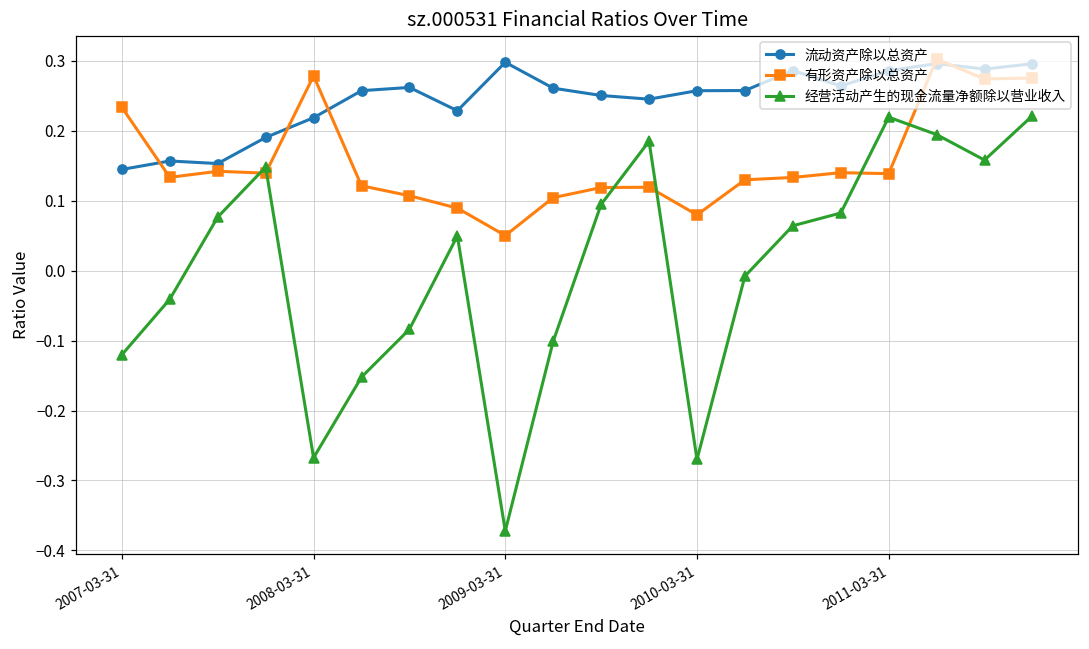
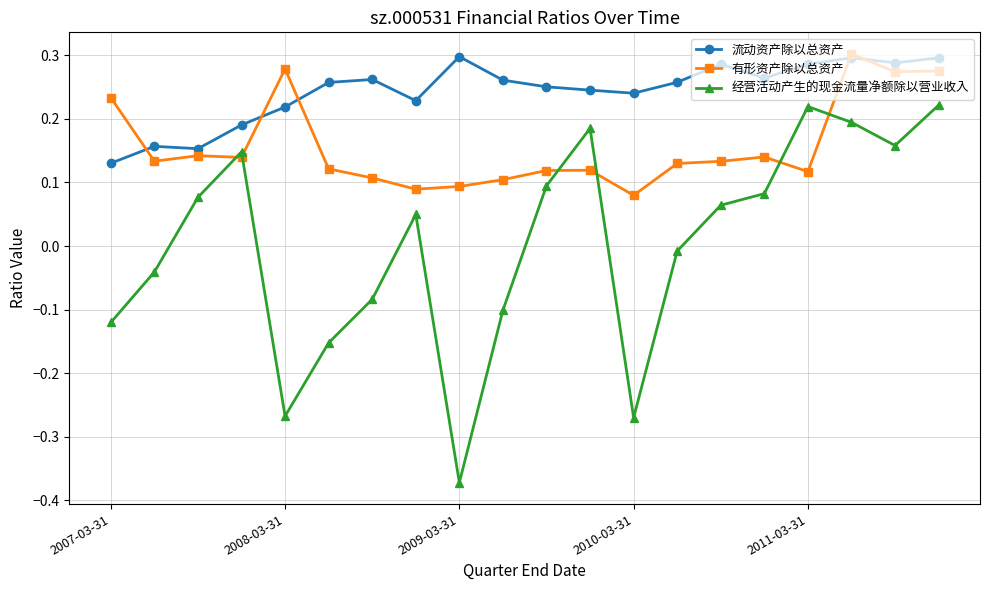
流动资产除以总资产, 2007-03-31: 0.14 -> 0.13
有形资产除以总资产, 2009-03-31: 0.05 -> 0.09
流动资产除以总资产, 2010-03-31: 0.26 -> 0.24
有形资产除以总资产, 2011-03-31: 0.14 -> 0.12
